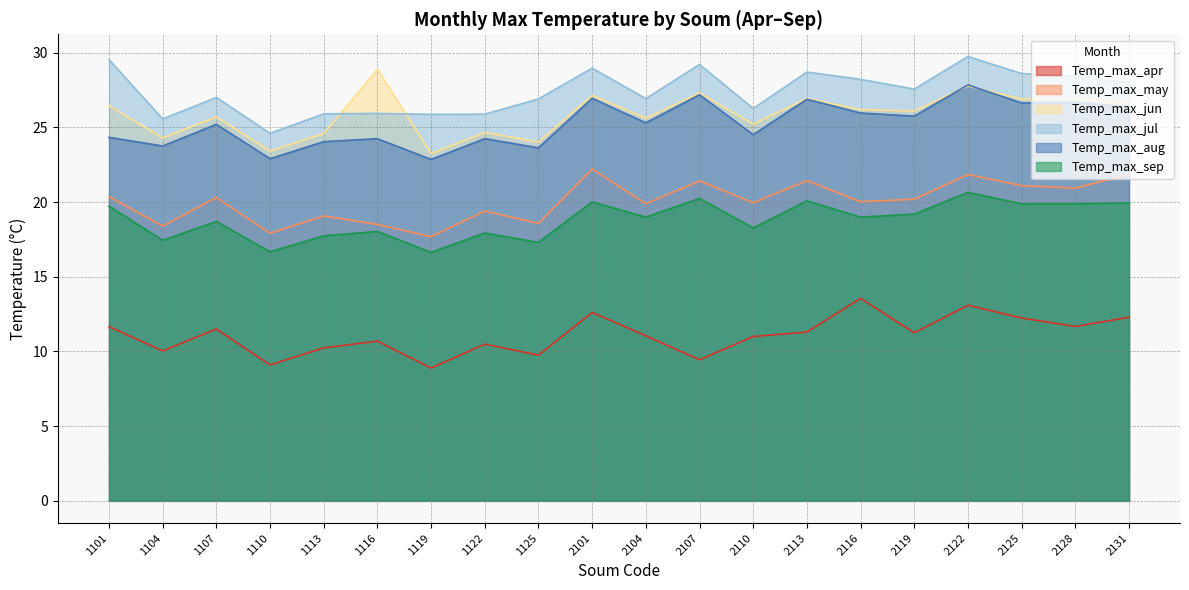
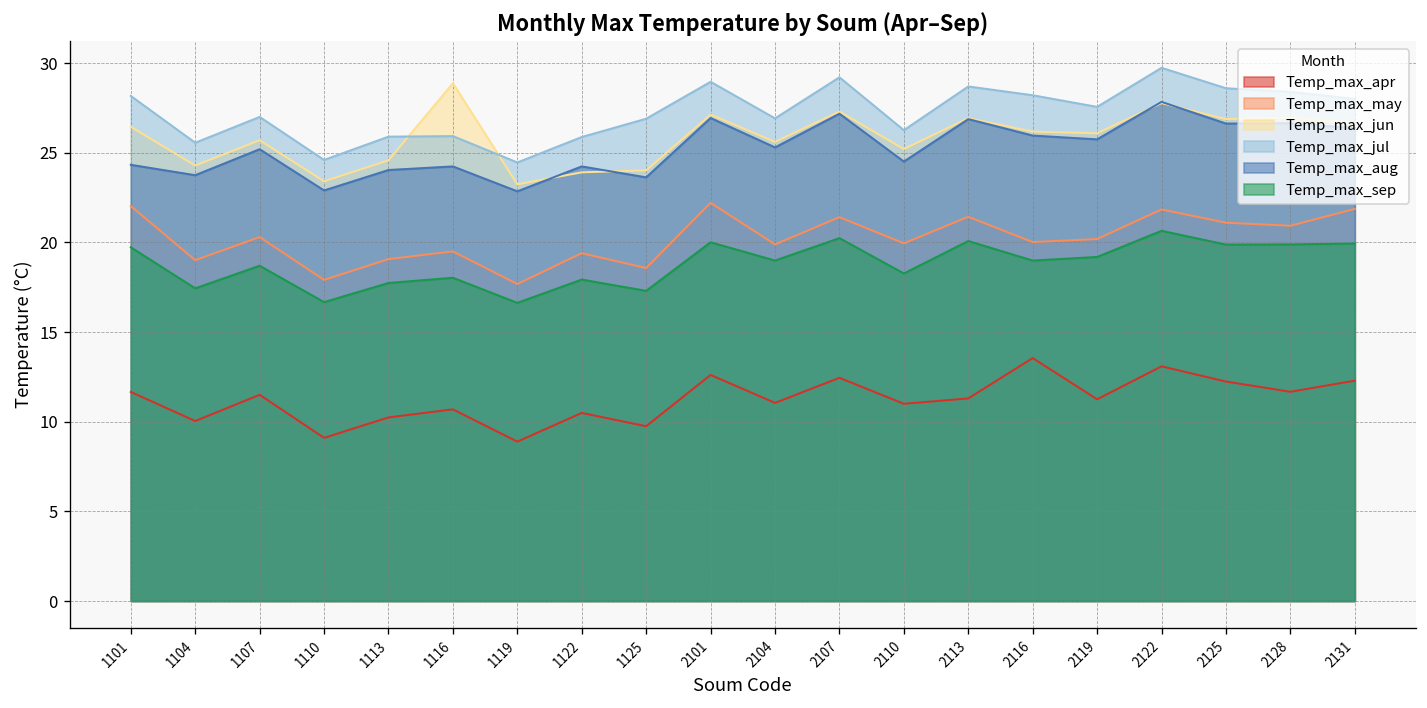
Temp_max_may, 1101: 20.4 -> 22.0
Temp_max_jul, 1101: 29.5 -> 28.2
Temp_max_may, 1104: 18.4 -> 19.0
Temp_max_may, 1116: 18.5 -> 19.5
Temp_max_jul, 1119: 25.9 -> 24.5
Temp_max_jun, 1122: 24.7 -> 23.9
Temp_max_apr, 2107: 9.4 -> 12.5
